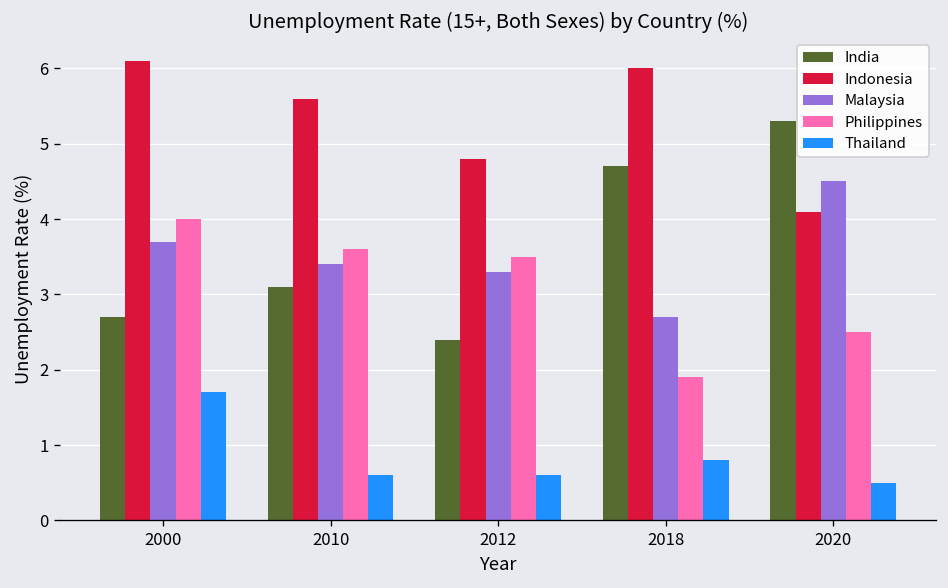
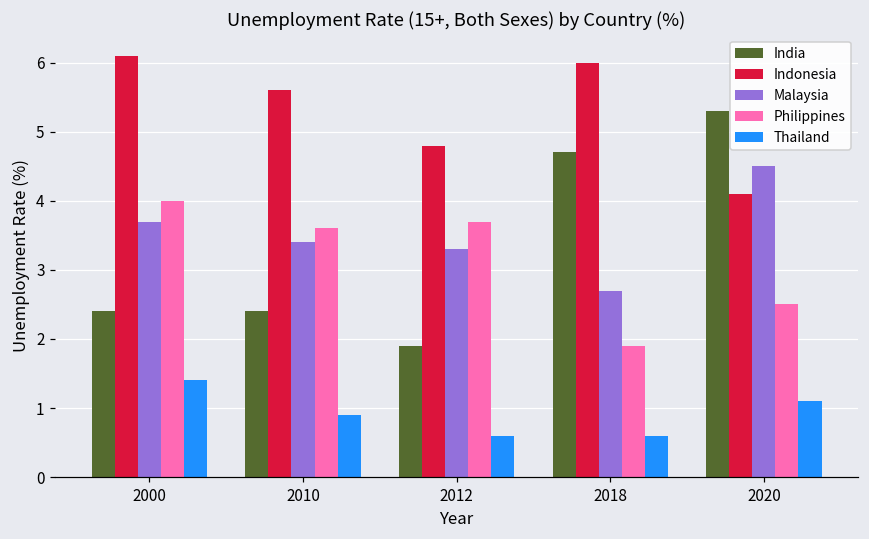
India, 2000: 2.7 -> 2.4
Thailand, 2000: 1.7 -> 1.4
India, 2010: 3.1 -> 2.4
Thailand, 2010: 0.6 -> 0.9
India, 2012: 2.4 -> 1.9
Philippines, 2012: 3.5 -> 3.7
Thailand, 2018: 0.8 -> 0.6
Thailand, 2020: 0.5 -> 1.1
